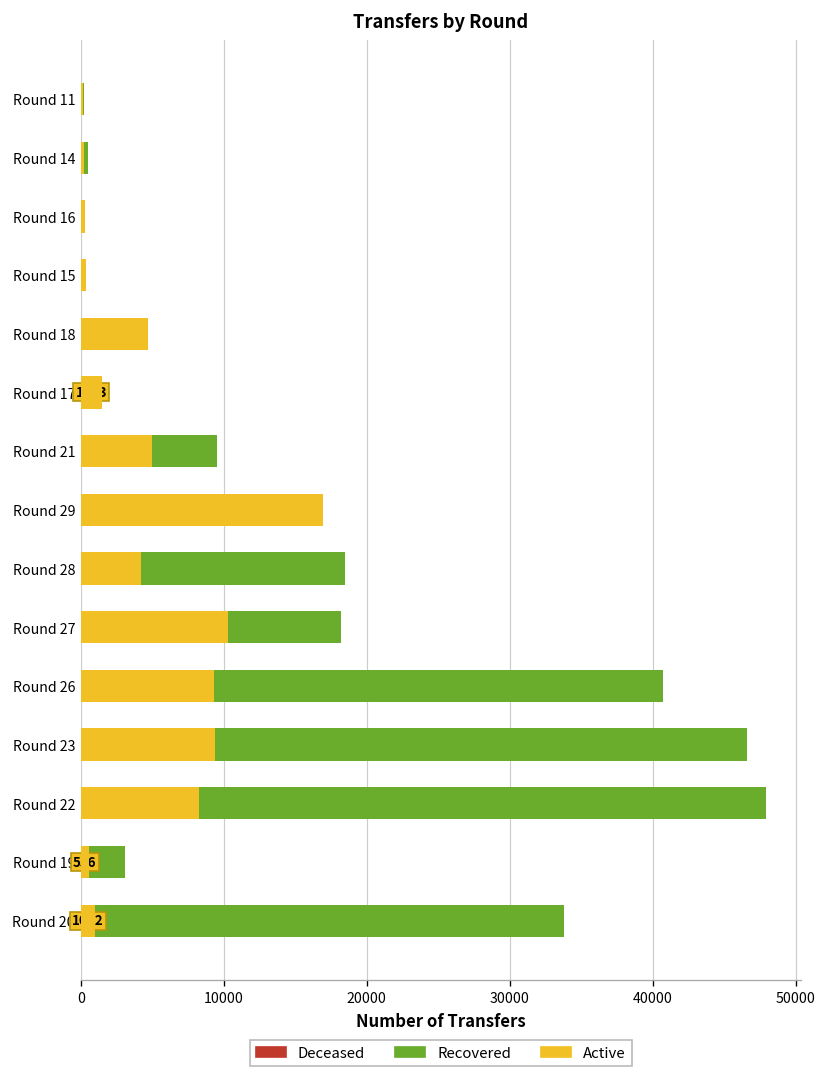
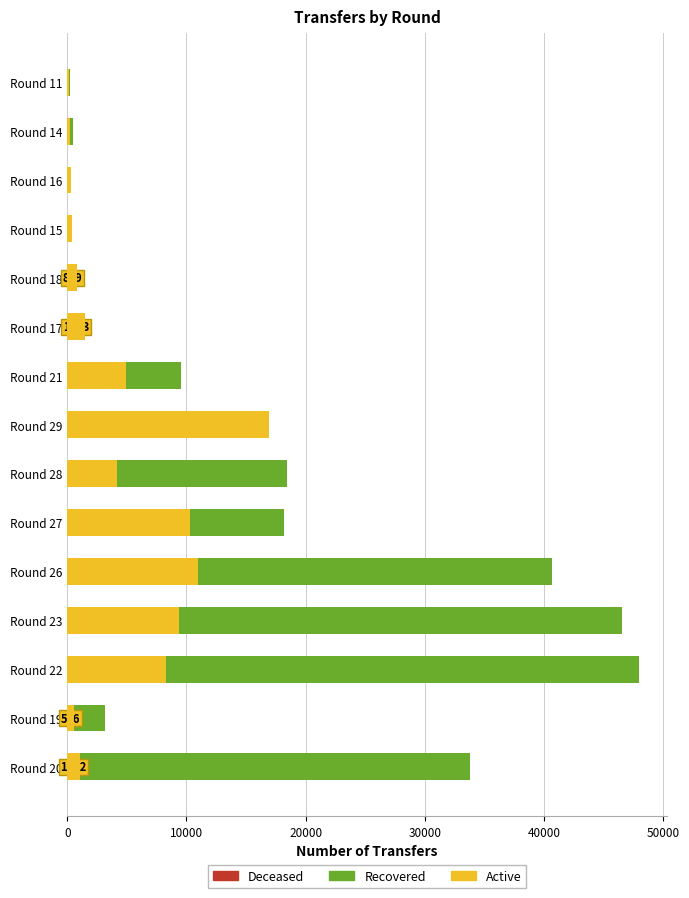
Active, Round 18: 4700 -> 800
Active, Round 26: 9300 -> 10900
